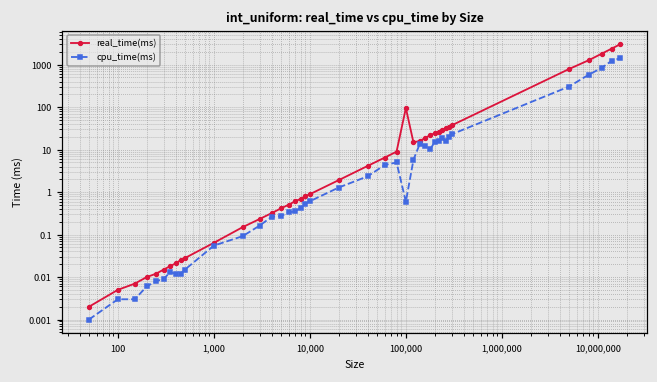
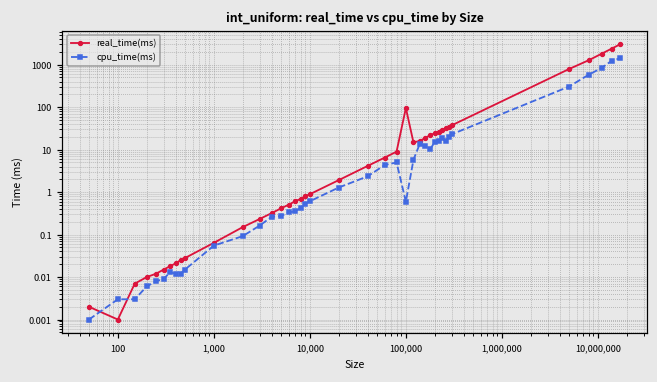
real_time(ms), 100: 0.005 -> 0.001
